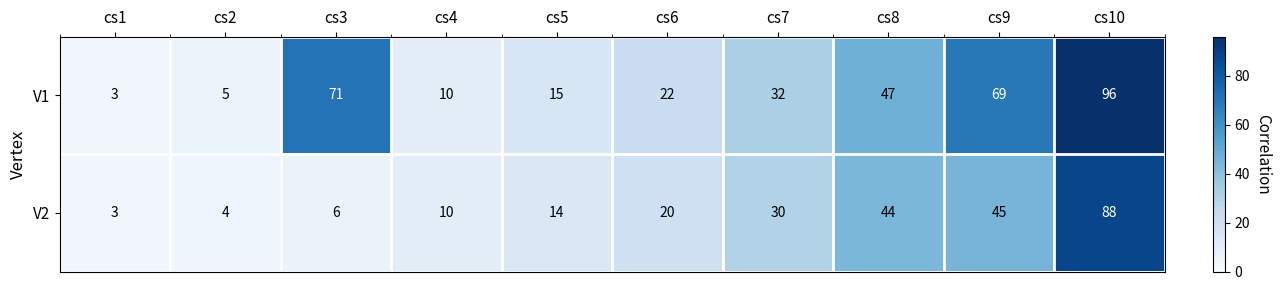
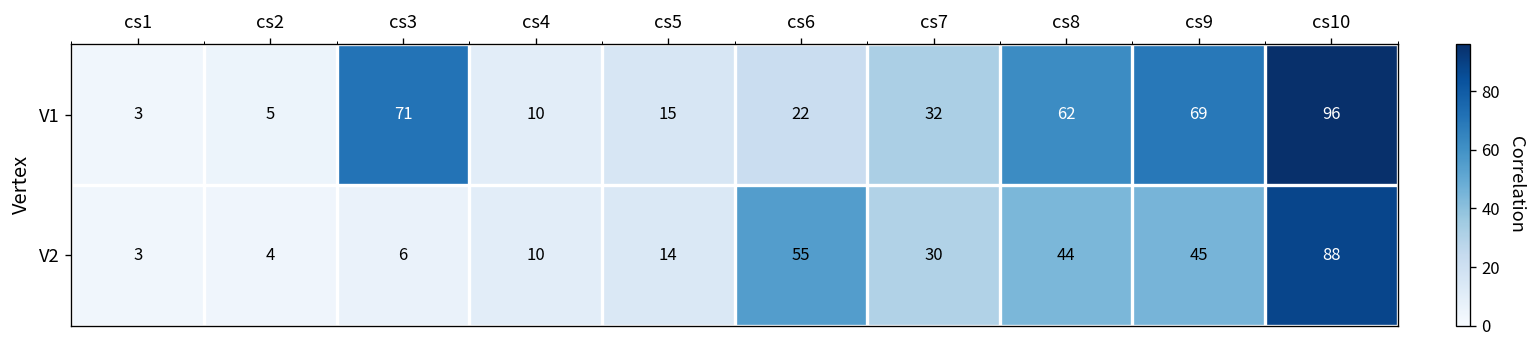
V1, cs8: 47 -> 62
V2, cs6: 20 -> 55
